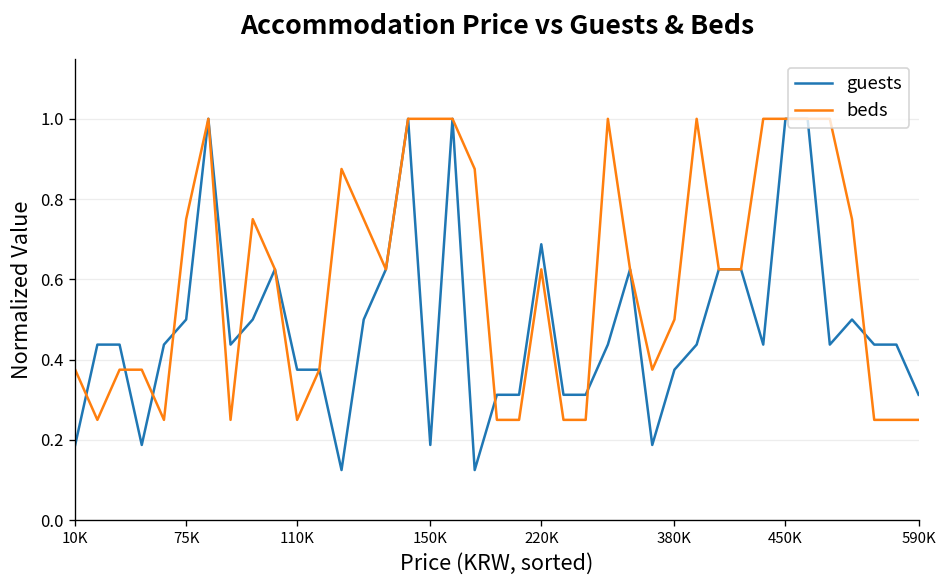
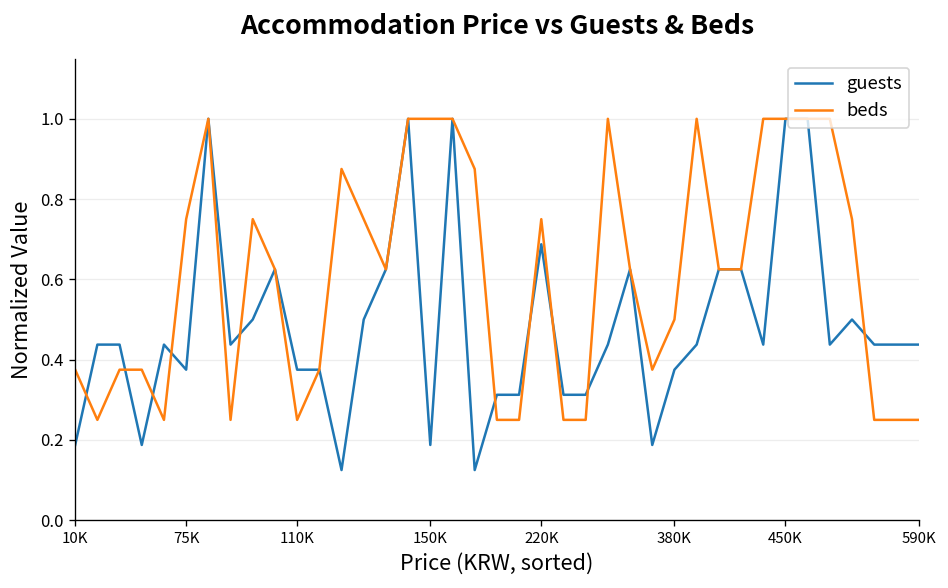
guests, 75K: 0.50 -> 0.38
beds, 220K: 0.63 -> 0.75
guests, 590K: 0.31 -> 0.44
